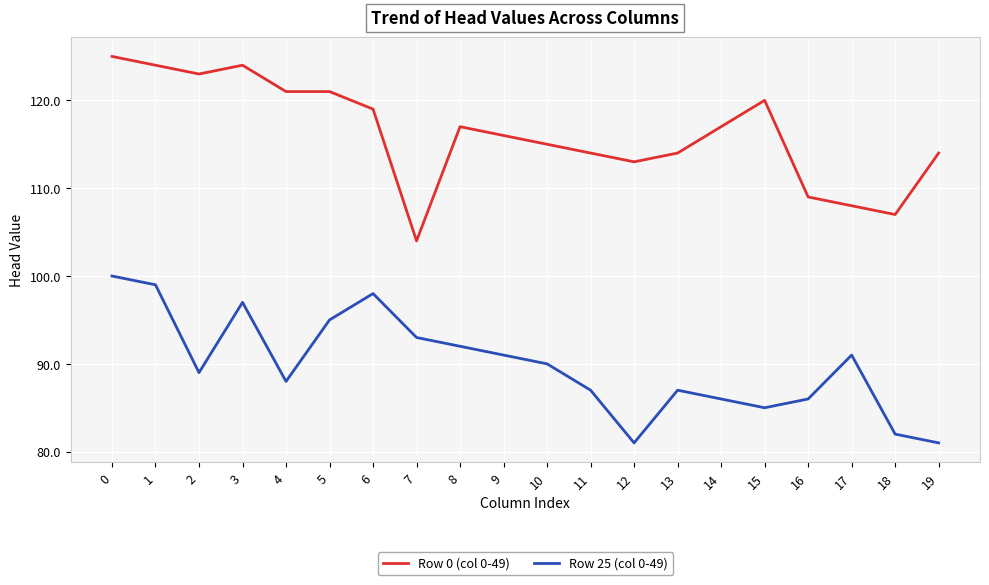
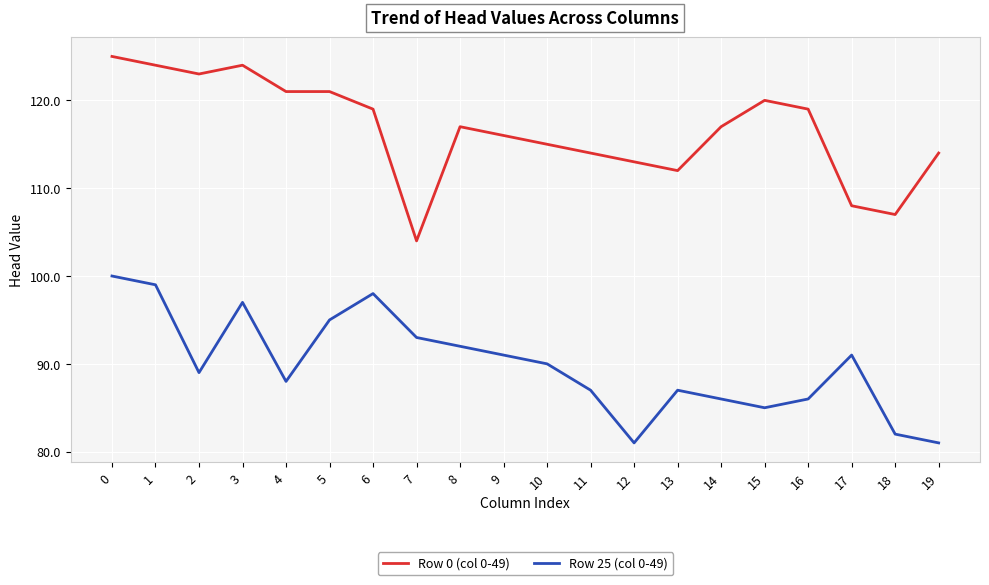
Row 0 (col 0-49), 13: 114 -> 112
Row 0 (col 0-49), 16: 109 -> 119
